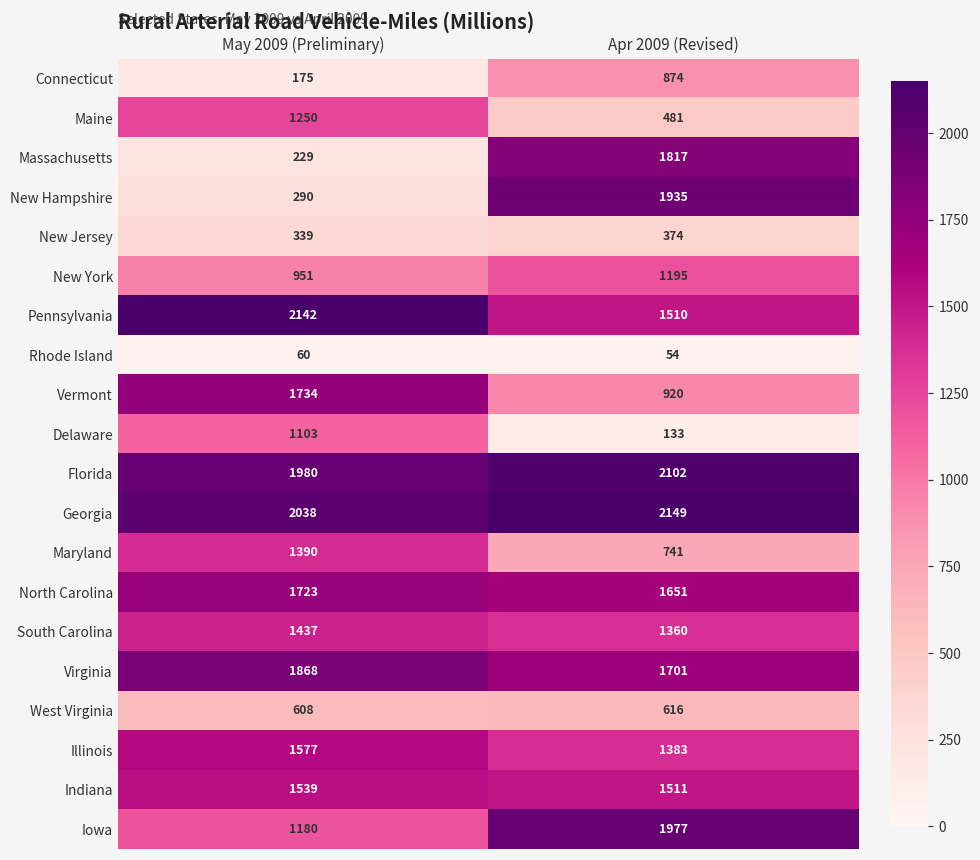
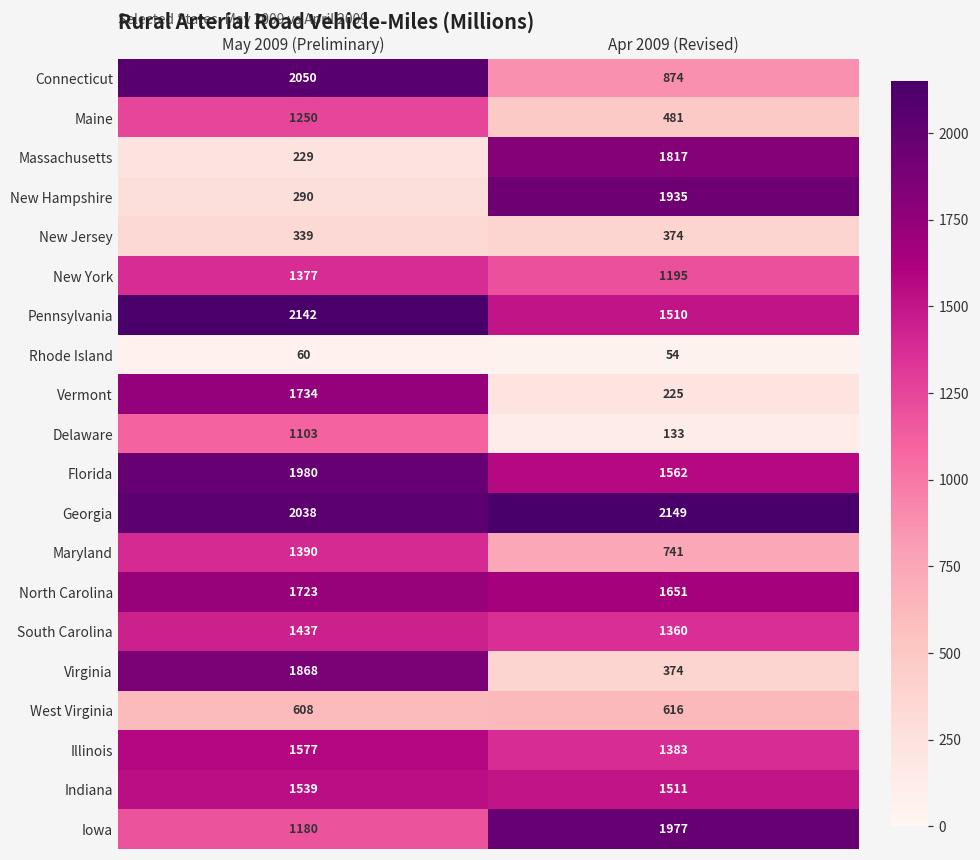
Connecticut, May 2009 (Preliminary): 175 -> 2050
New York, May 2009 (Preliminary): 951 -> 1377
Vermont, Apr 2009 (Revised): 920 -> 225
Florida, Apr 2009 (Revised): 2102 -> 1562
Virginia, Apr 2009 (Revised): 1701 -> 374
